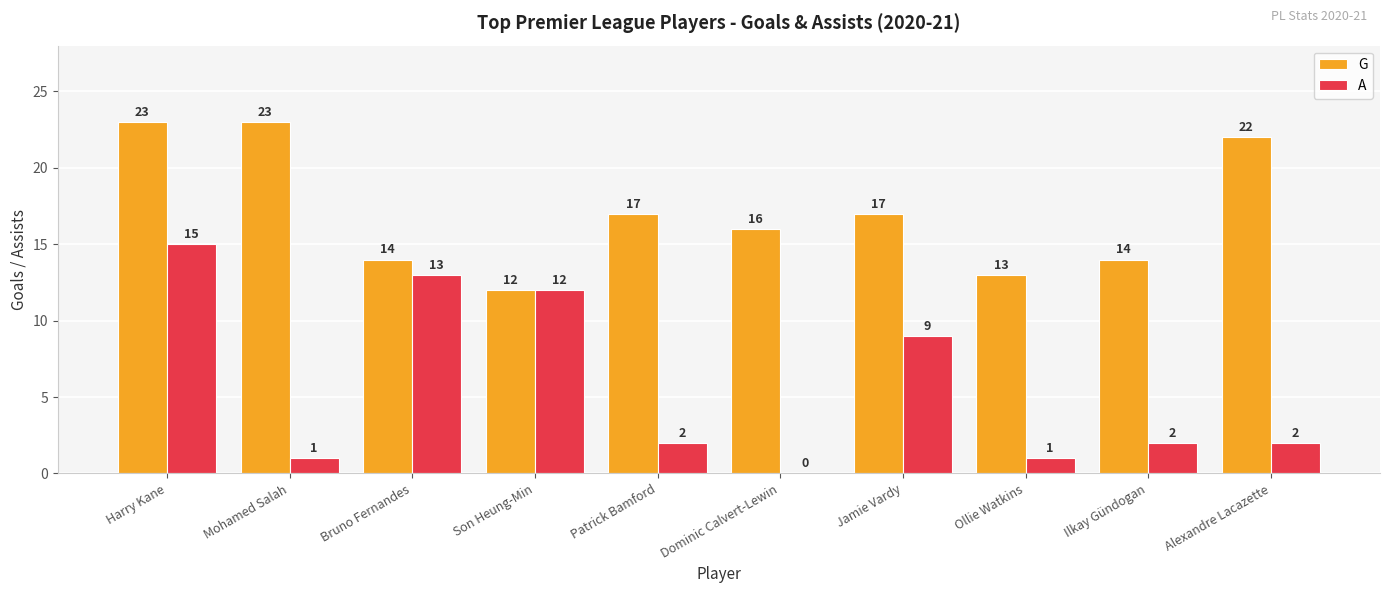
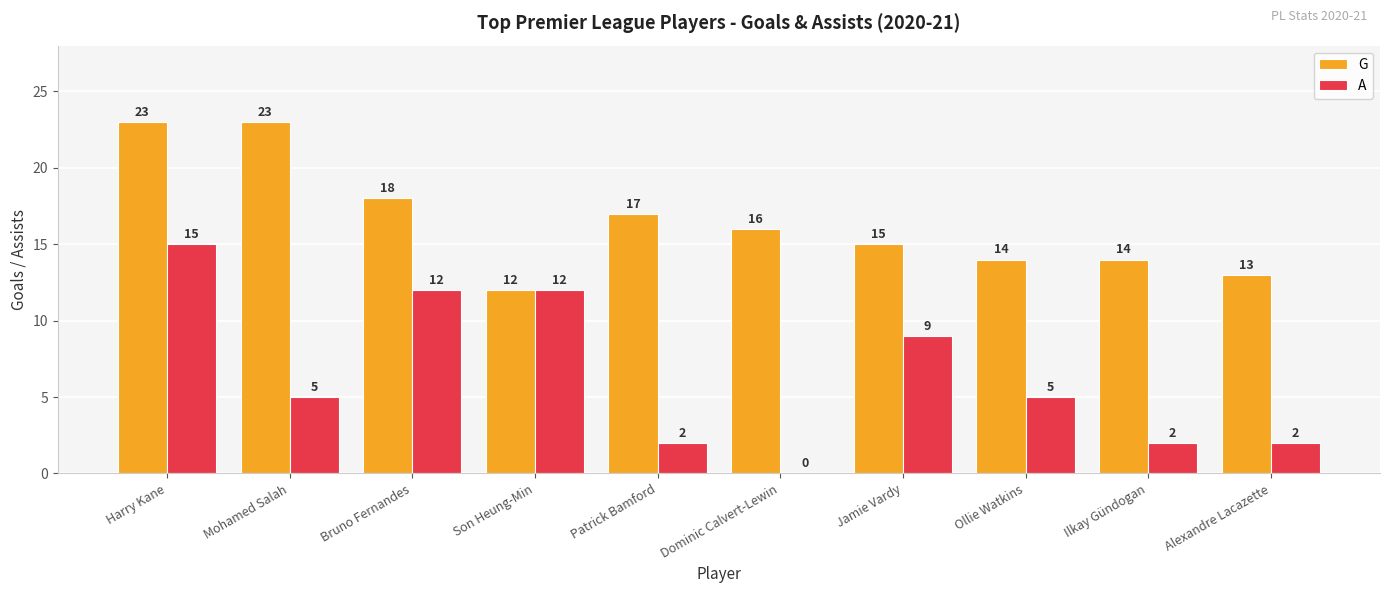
A, Mohamed Salah: 1 -> 5
G, Bruno Fernandes: 14 -> 18
A, Bruno Fernandes: 13 -> 12
G, Jamie Vardy: 17 -> 15
G, Ollie Watkins: 13 -> 14
A, Ollie Watkins: 1 -> 5
G, Alexandre Lacazette: 22 -> 13
